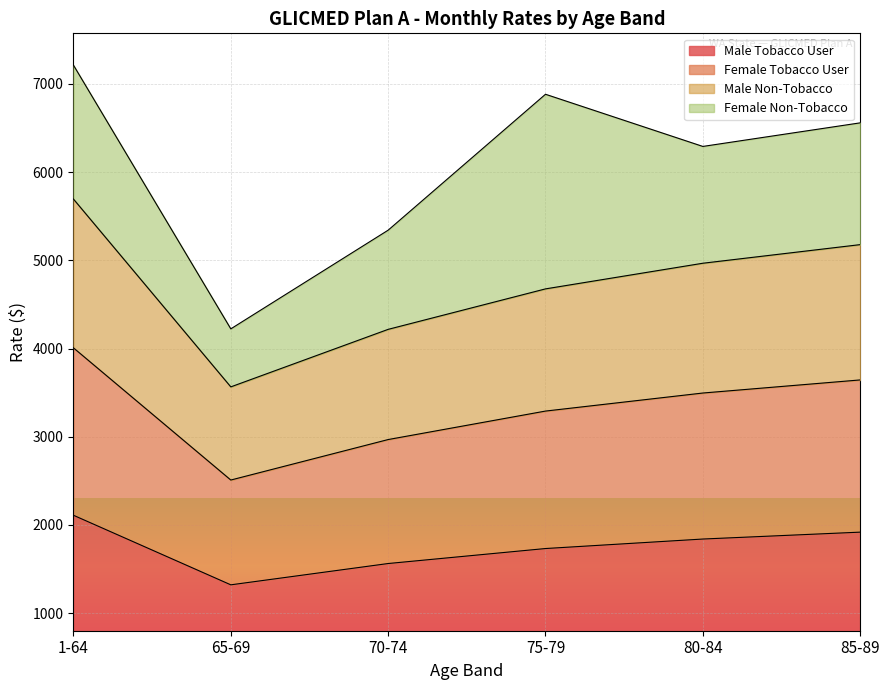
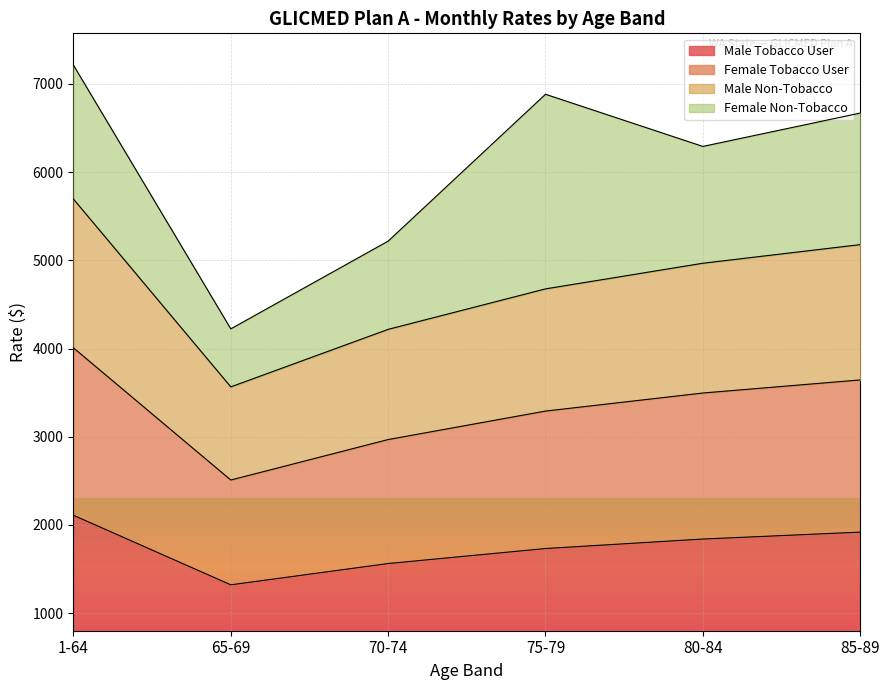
Female Non-Tobacco, 70-74: 1100 -> 1000
Female Non-Tobacco, 85-89: 1400 -> 1500
